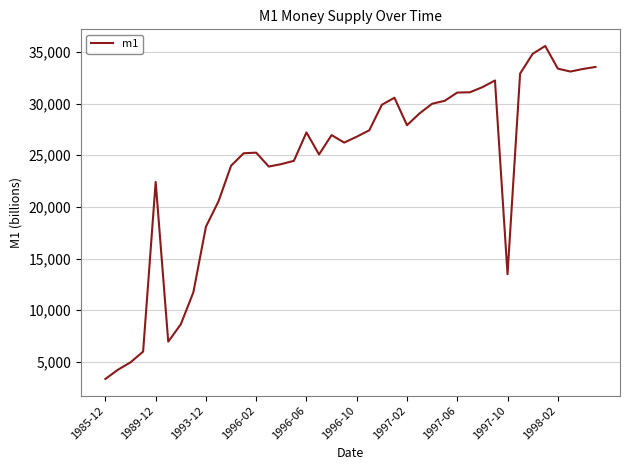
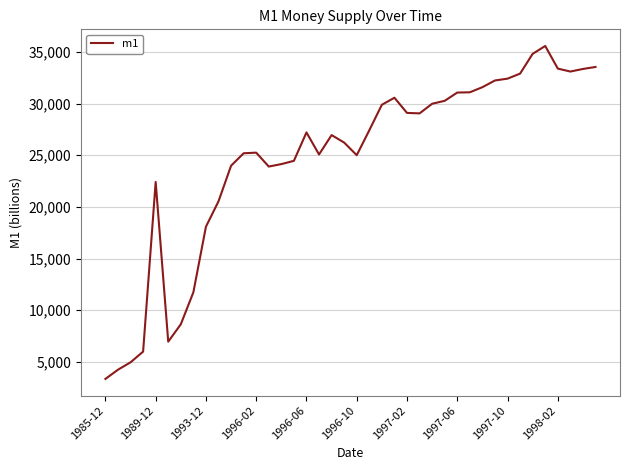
1996-10: 26,800 -> 25,000
1997-02: 27,900 -> 29,100
1997-10: 13,500 -> 32,400
